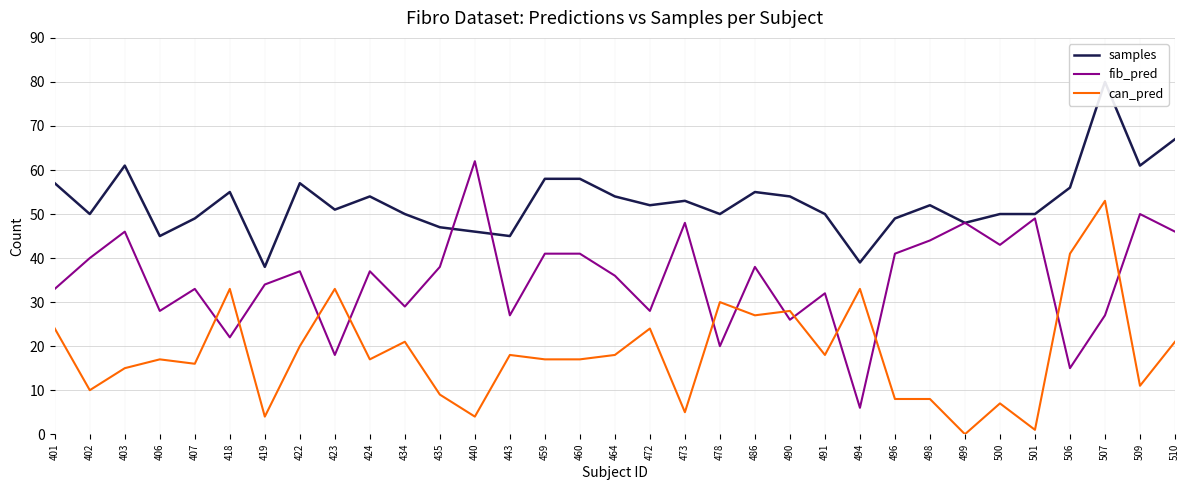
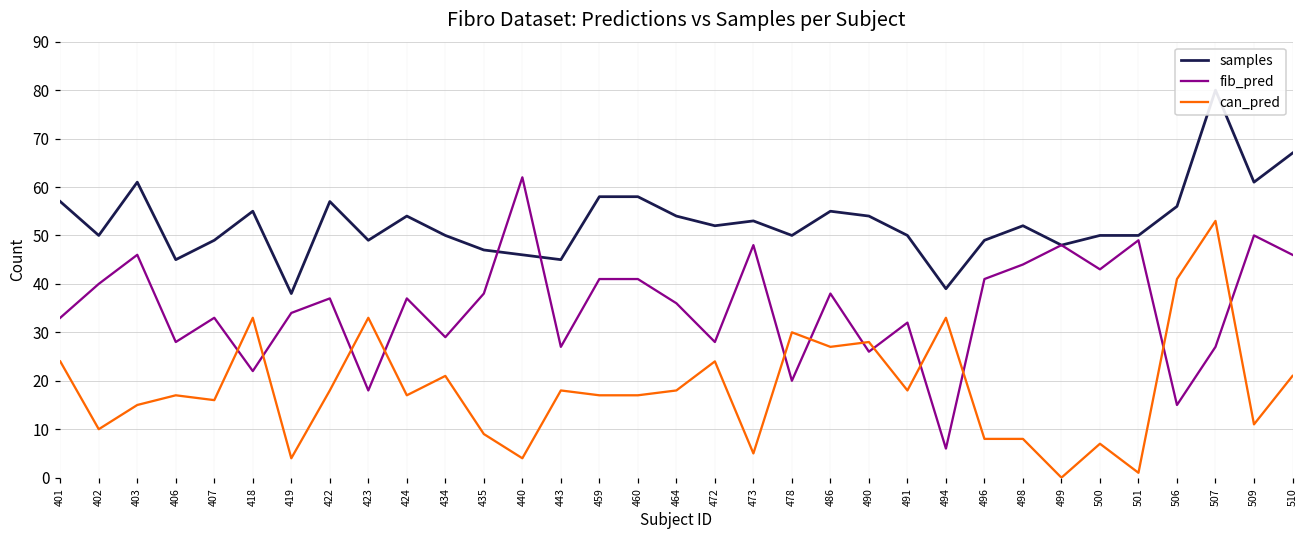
can_pred, 422: 20 -> 18
samples, 423: 51 -> 49
